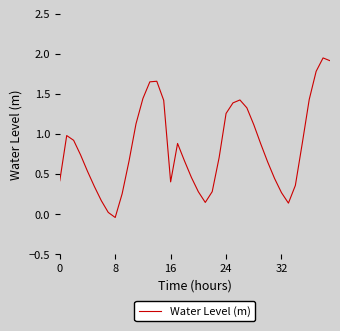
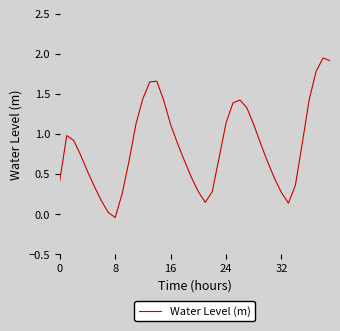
16: 0.4 -> 1.1
24: 1.3 -> 1.1
